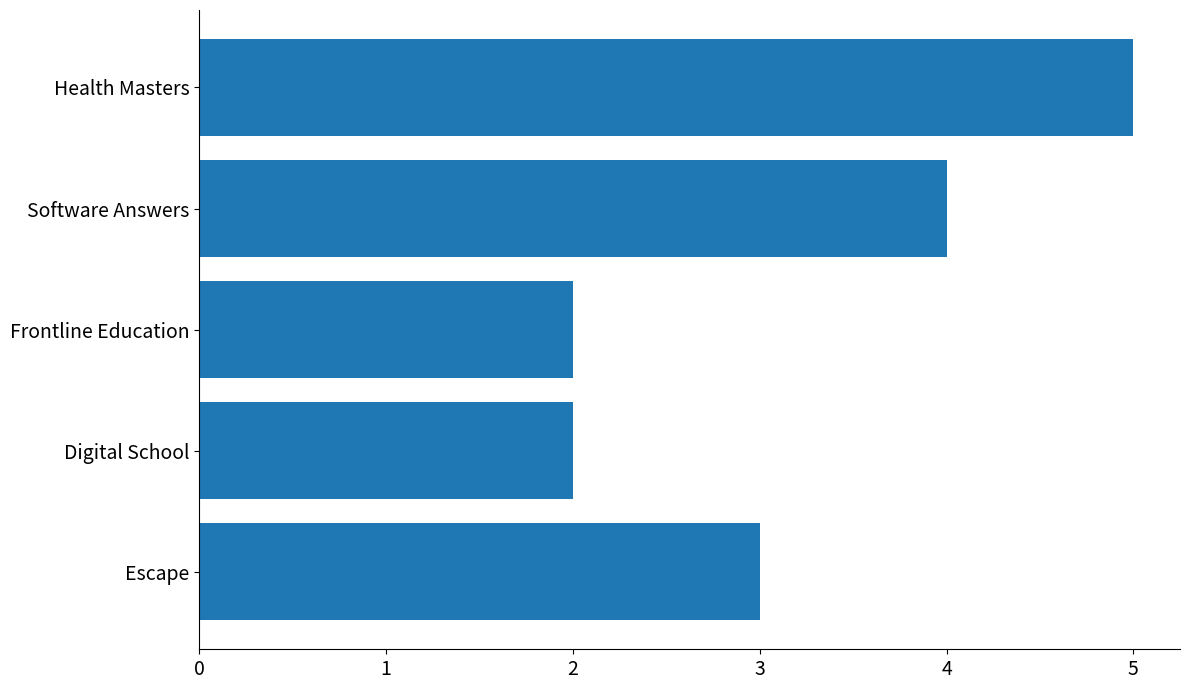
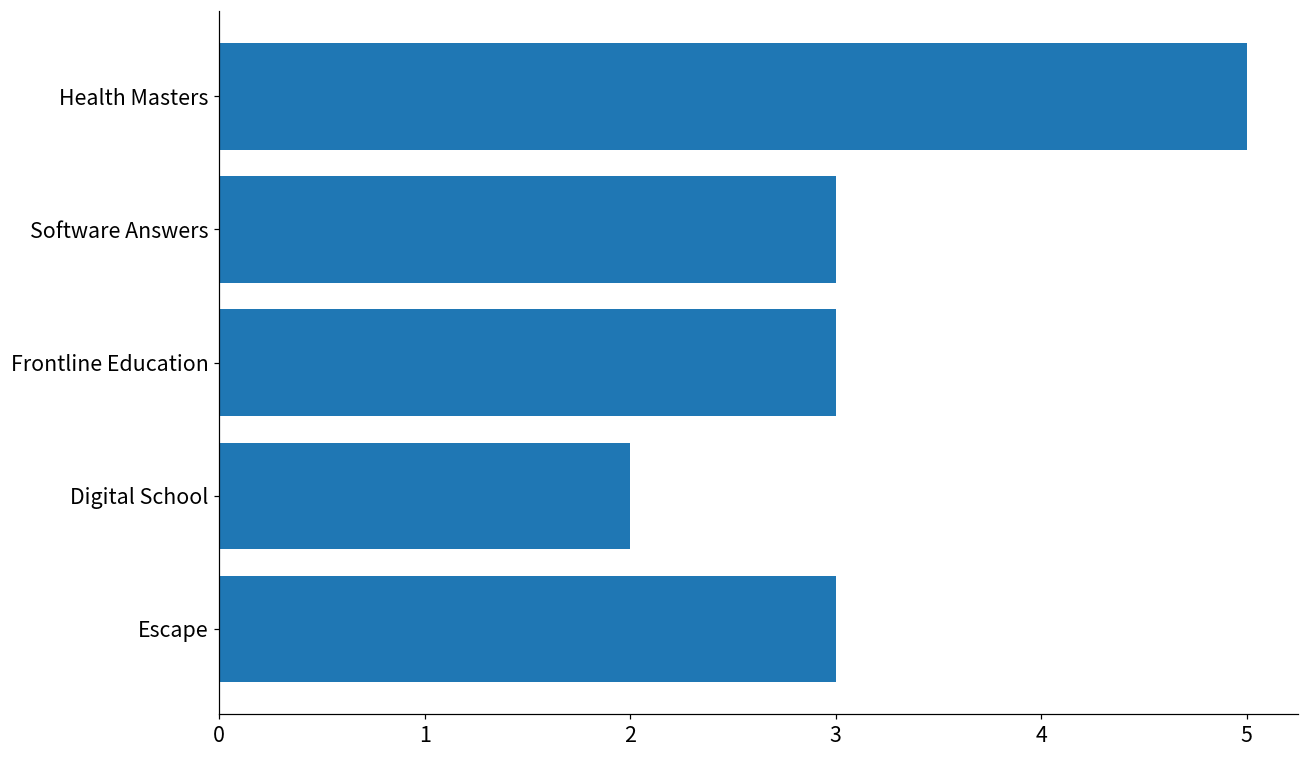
Software Answers: 4 -> 3
Frontline Education: 2 -> 3
